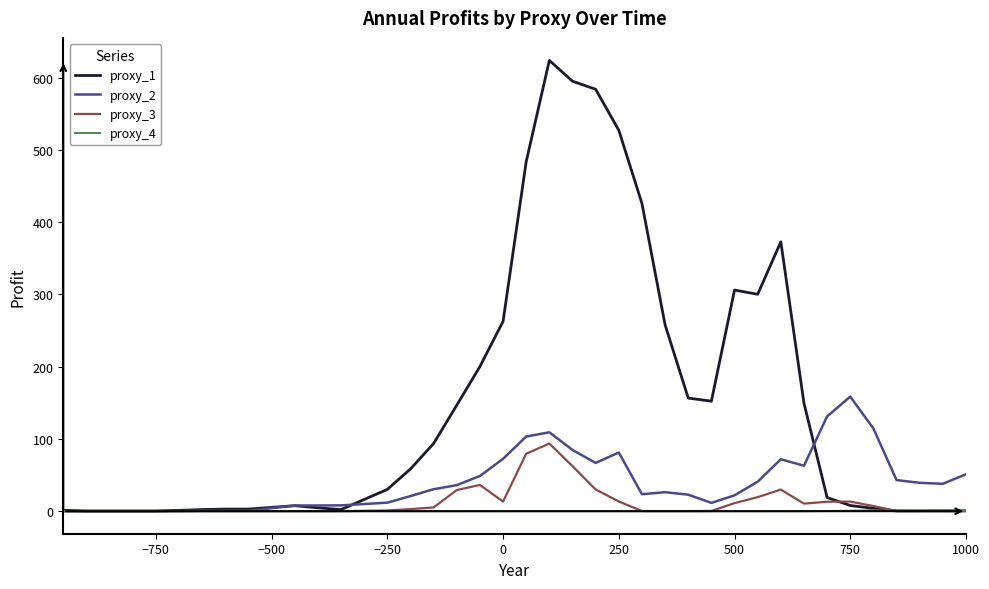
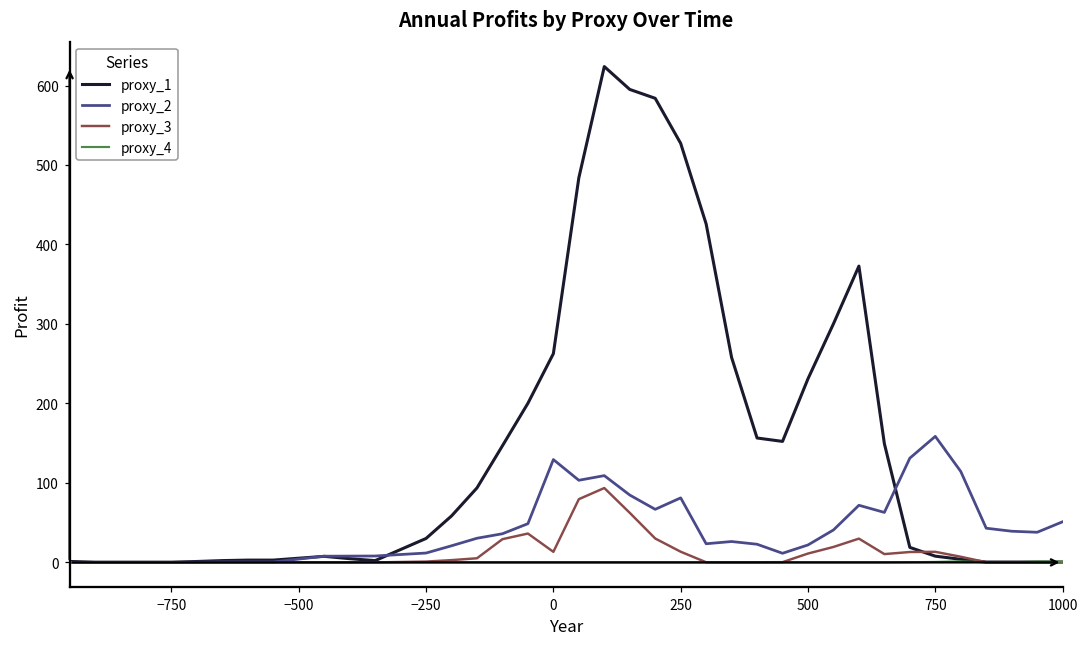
proxy_2, 0: 70 -> 130
proxy_1, 500: 310 -> 230
